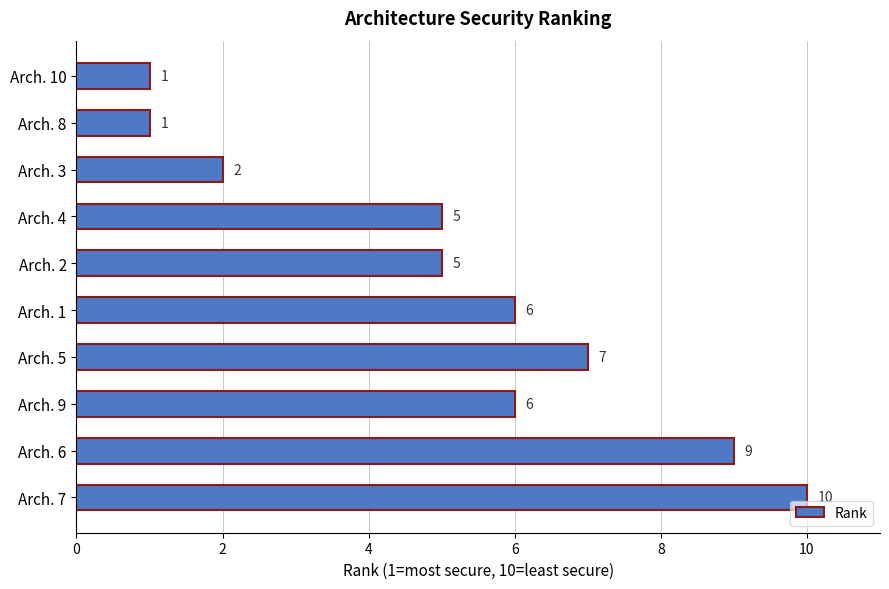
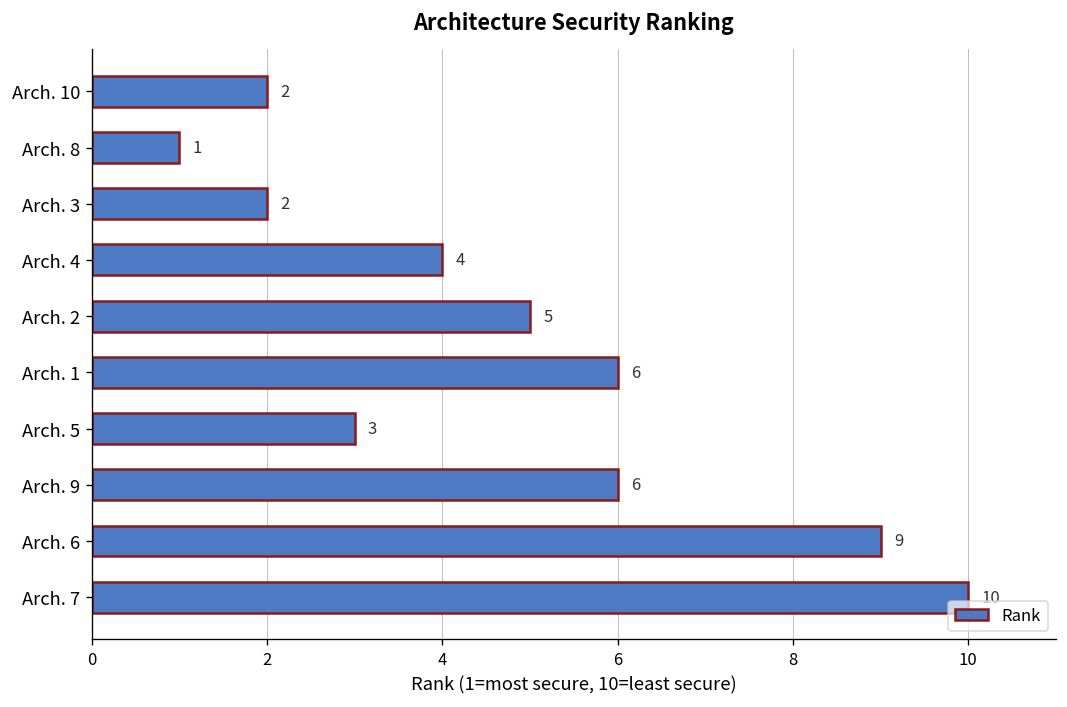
Arch. 10: 1 -> 2
Arch. 4: 5 -> 4
Arch. 5: 7 -> 3
